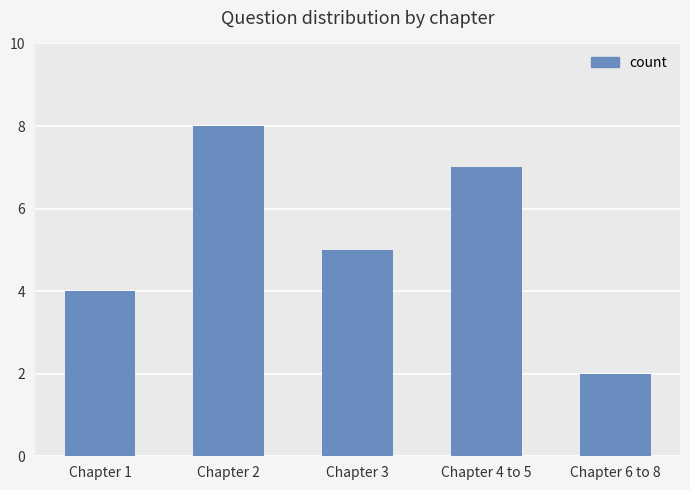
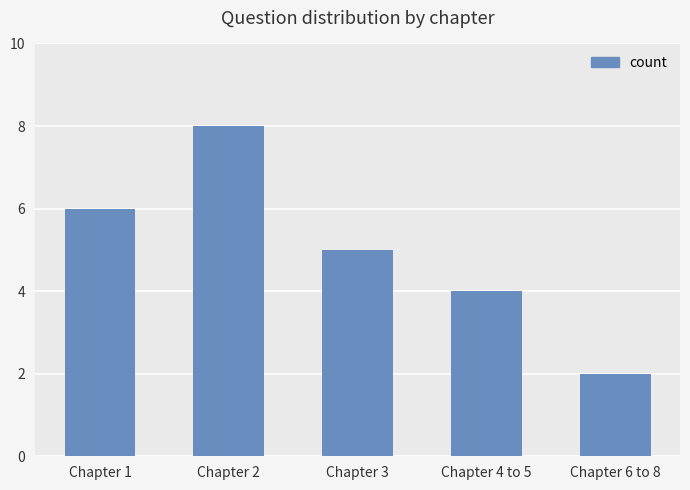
Chapter 1: 4 -> 6
Chapter 4 to 5: 7 -> 4
